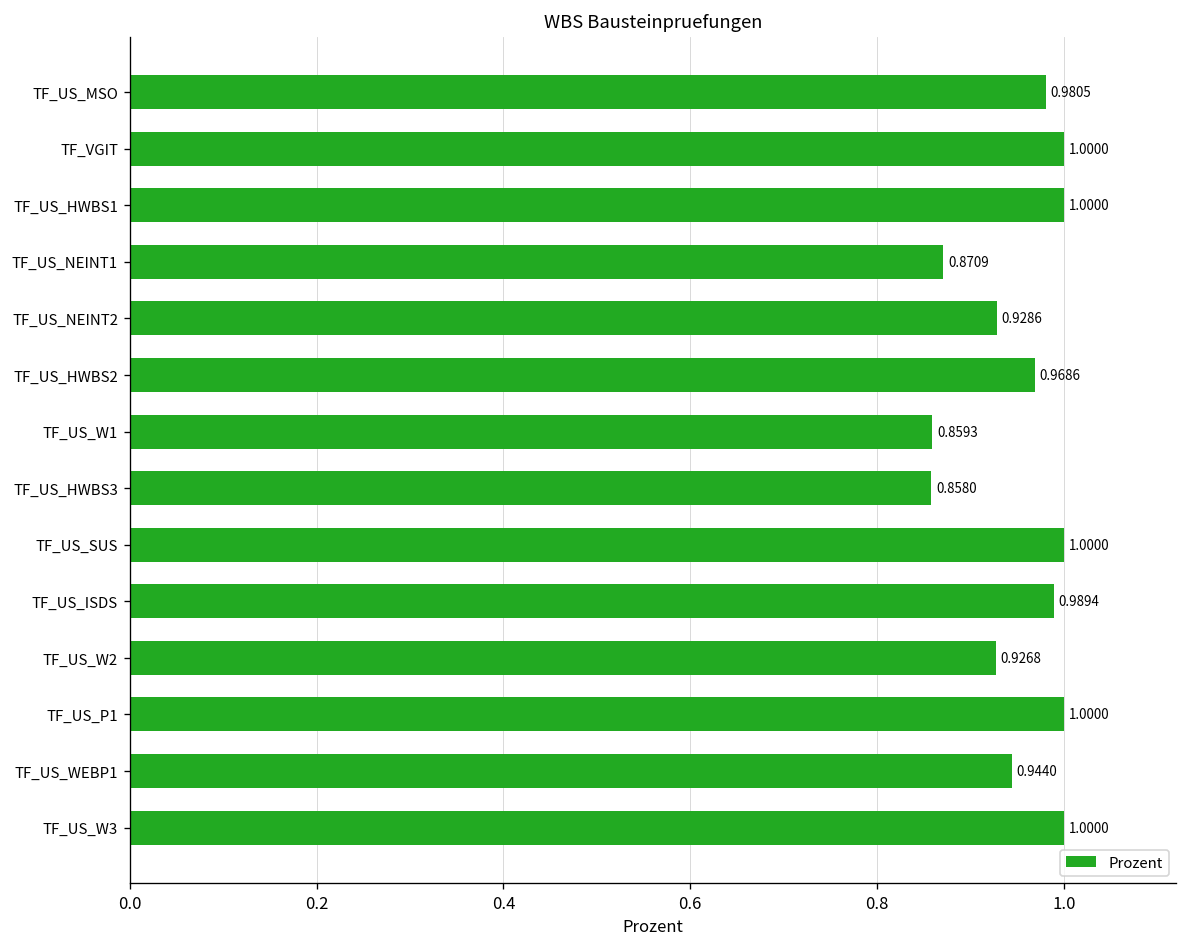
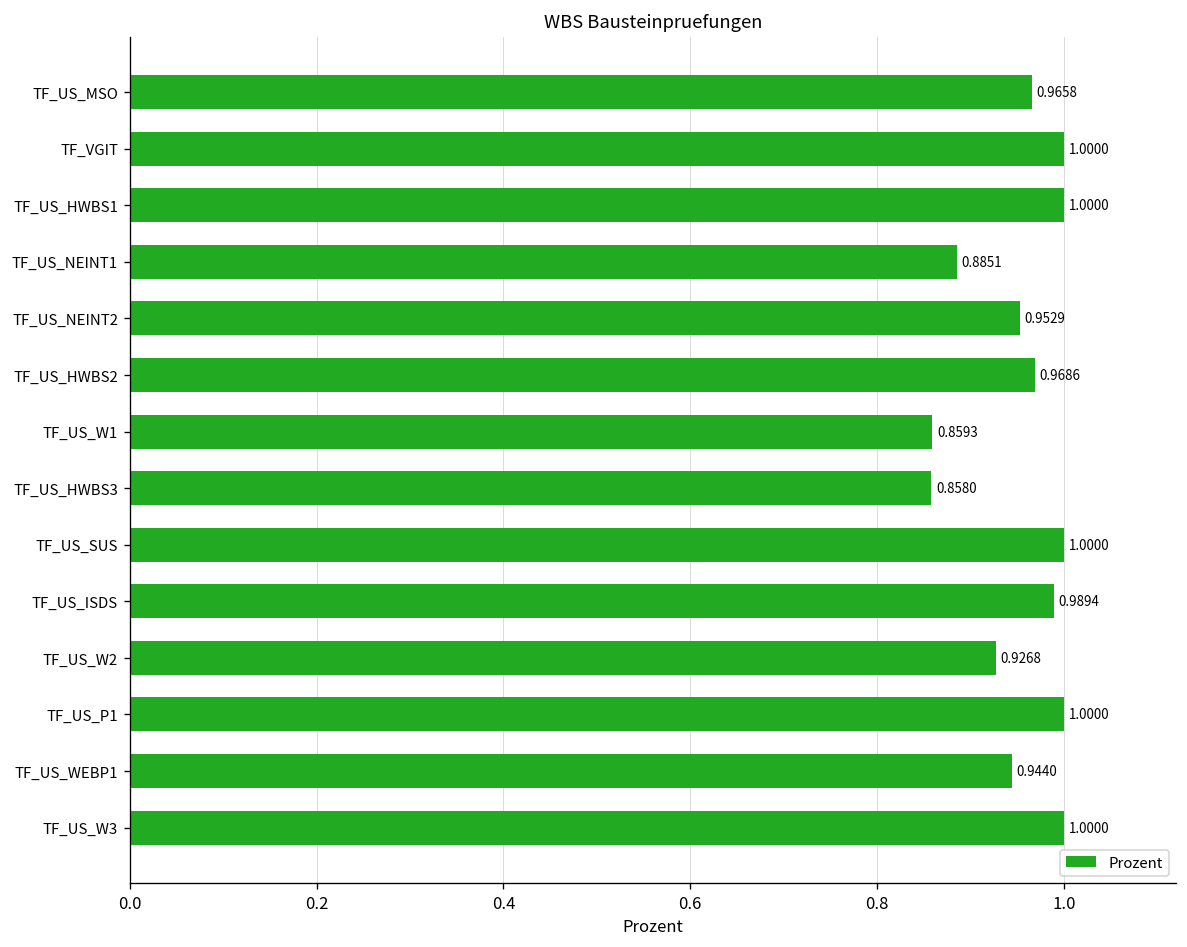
TF_US_MSO: 0.9805 -> 0.9658
TF_US_NEINT1: 0.8709 -> 0.8851
TF_US_NEINT2: 0.9286 -> 0.9529
